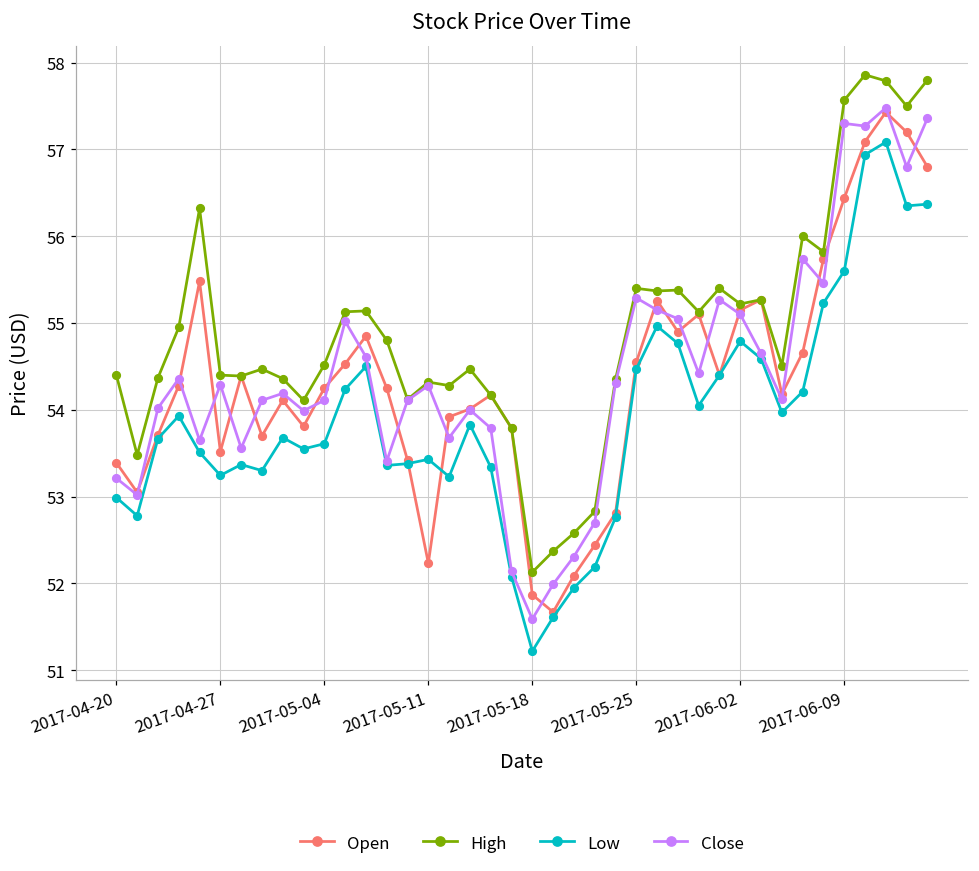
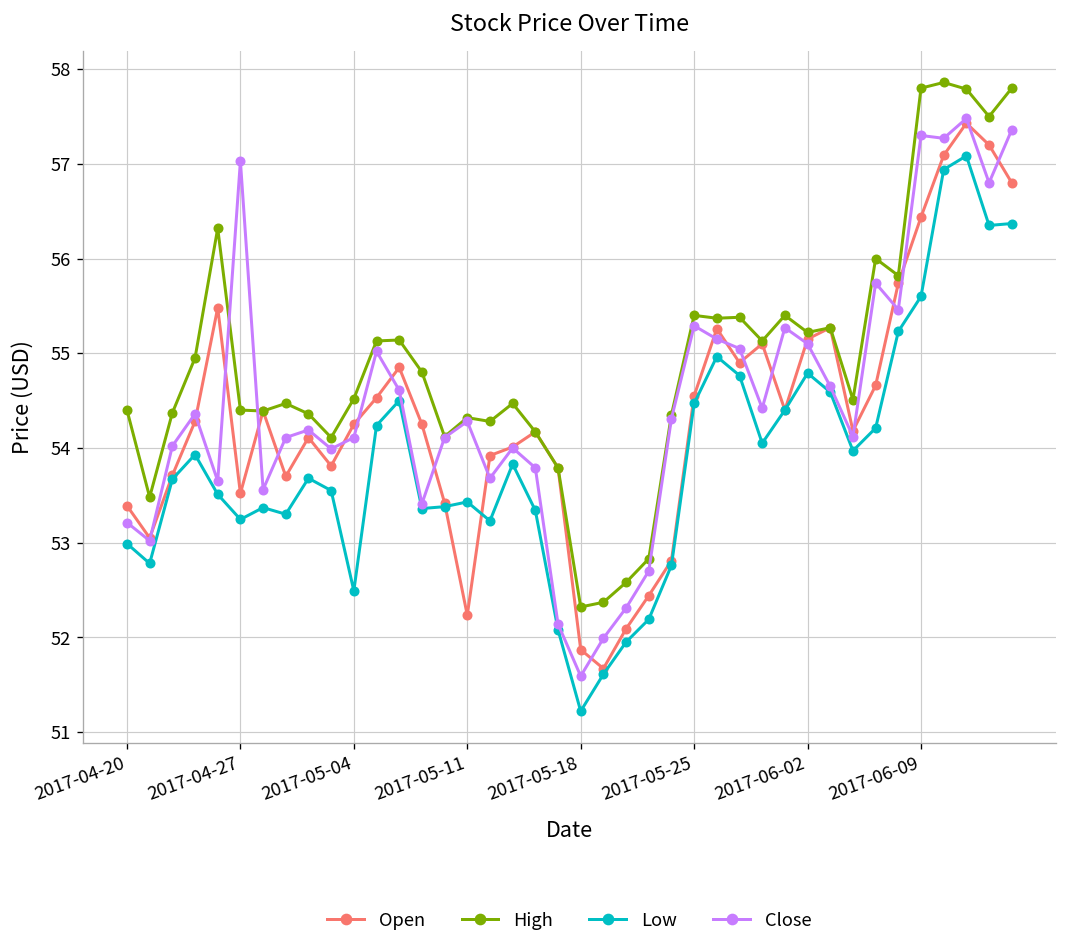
Close, 2017-04-27: 54.3 -> 57.0
Low, 2017-05-04: 53.6 -> 52.5
High, 2017-05-18: 52.1 -> 52.3
High, 2017-06-09: 57.6 -> 57.8
